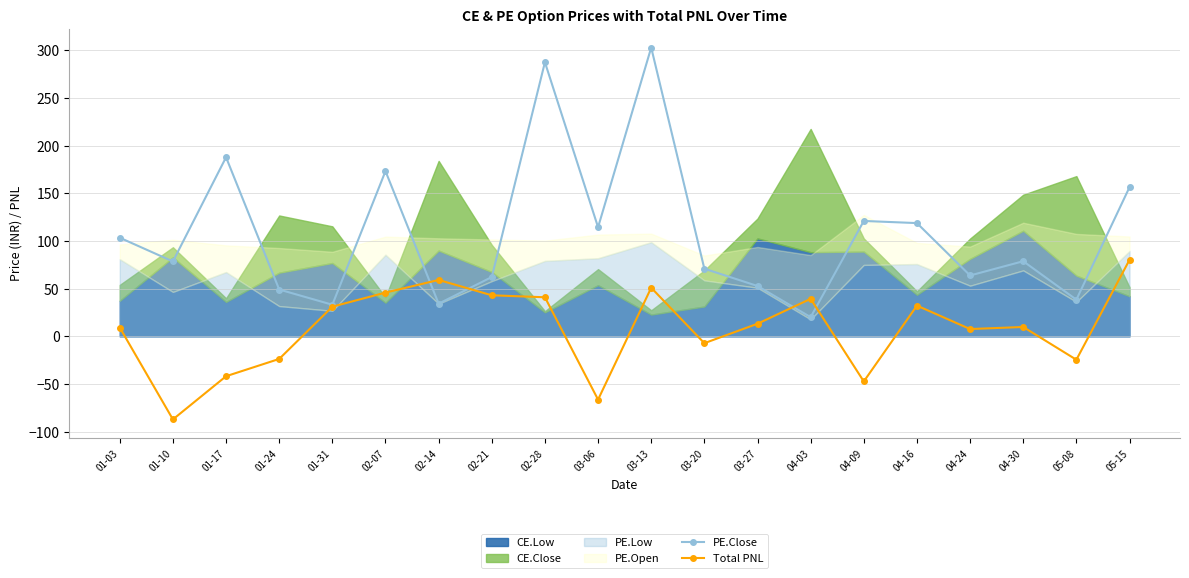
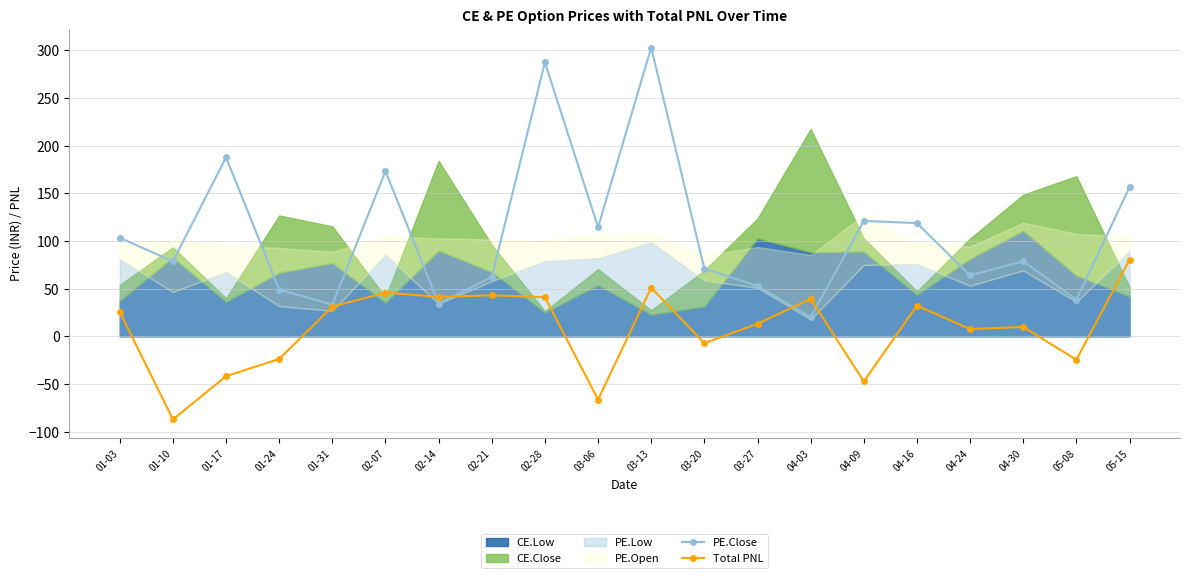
Total PNL, 01-03: 10 -> 30
Total PNL, 02-14: 60 -> 40
